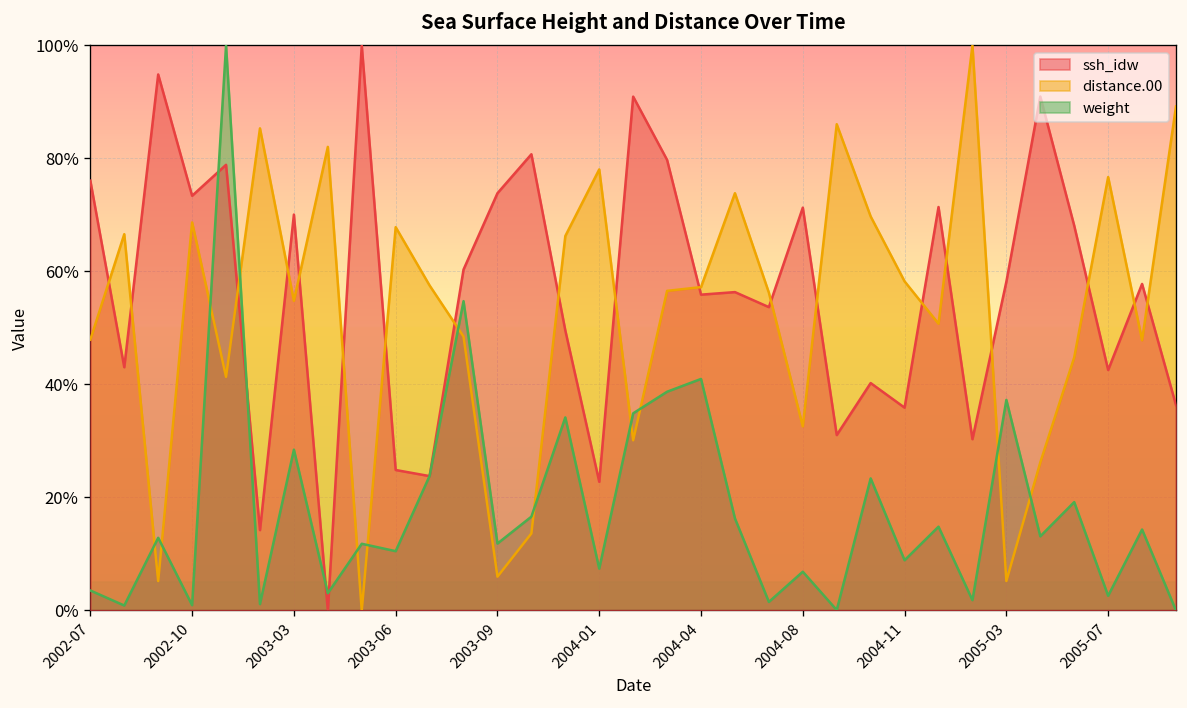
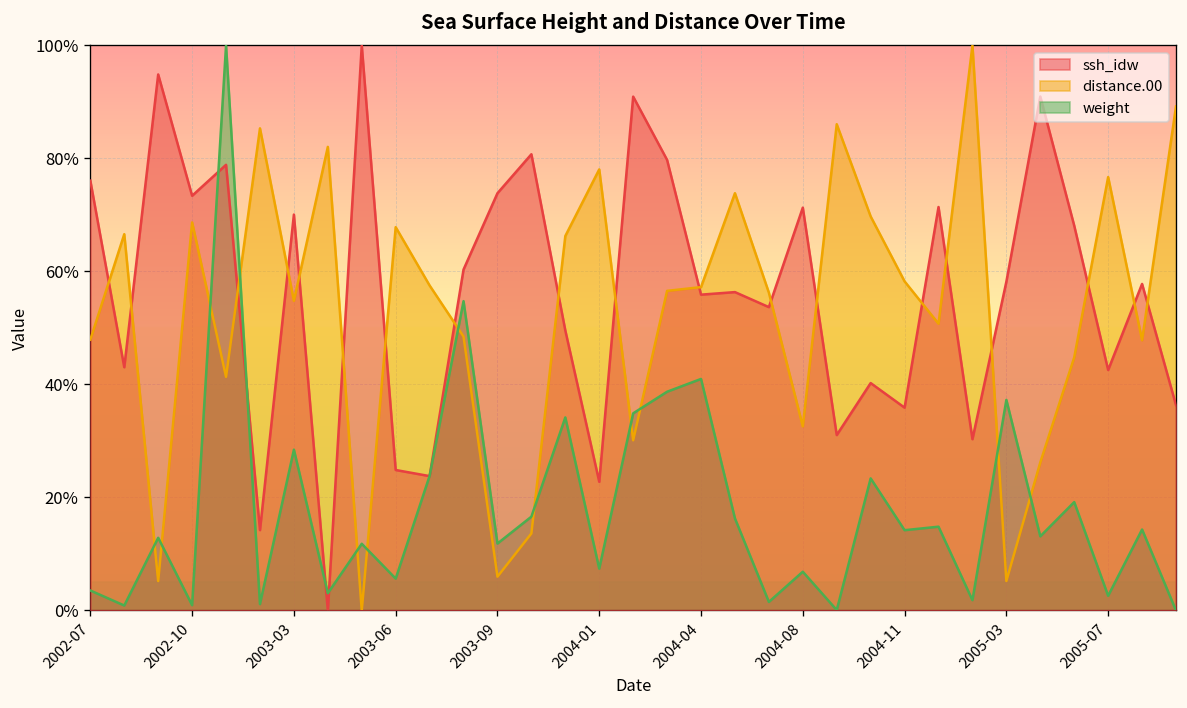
weight, 2003-06: 10% -> 6%
weight, 2004-11: 9% -> 14%
